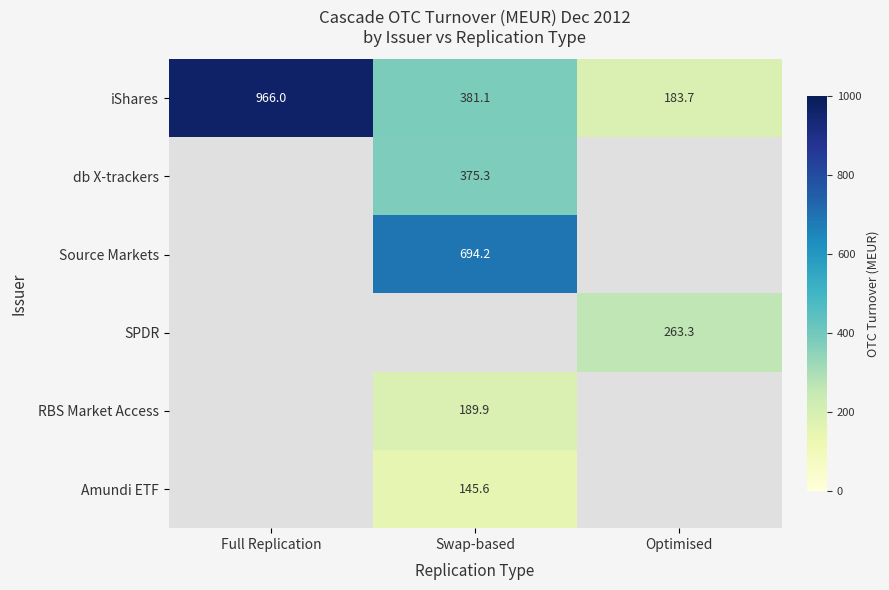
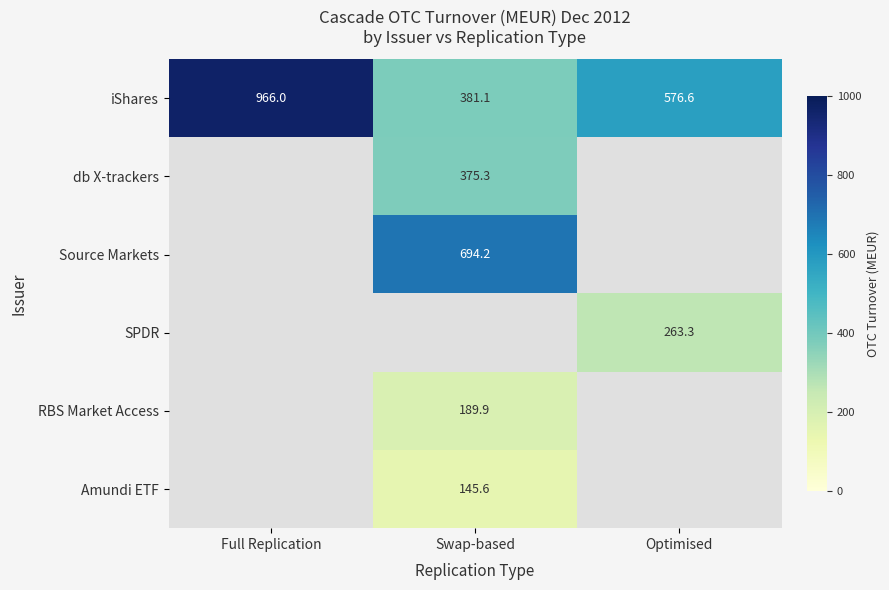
iShares, Optimised: 183.7 -> 576.6
